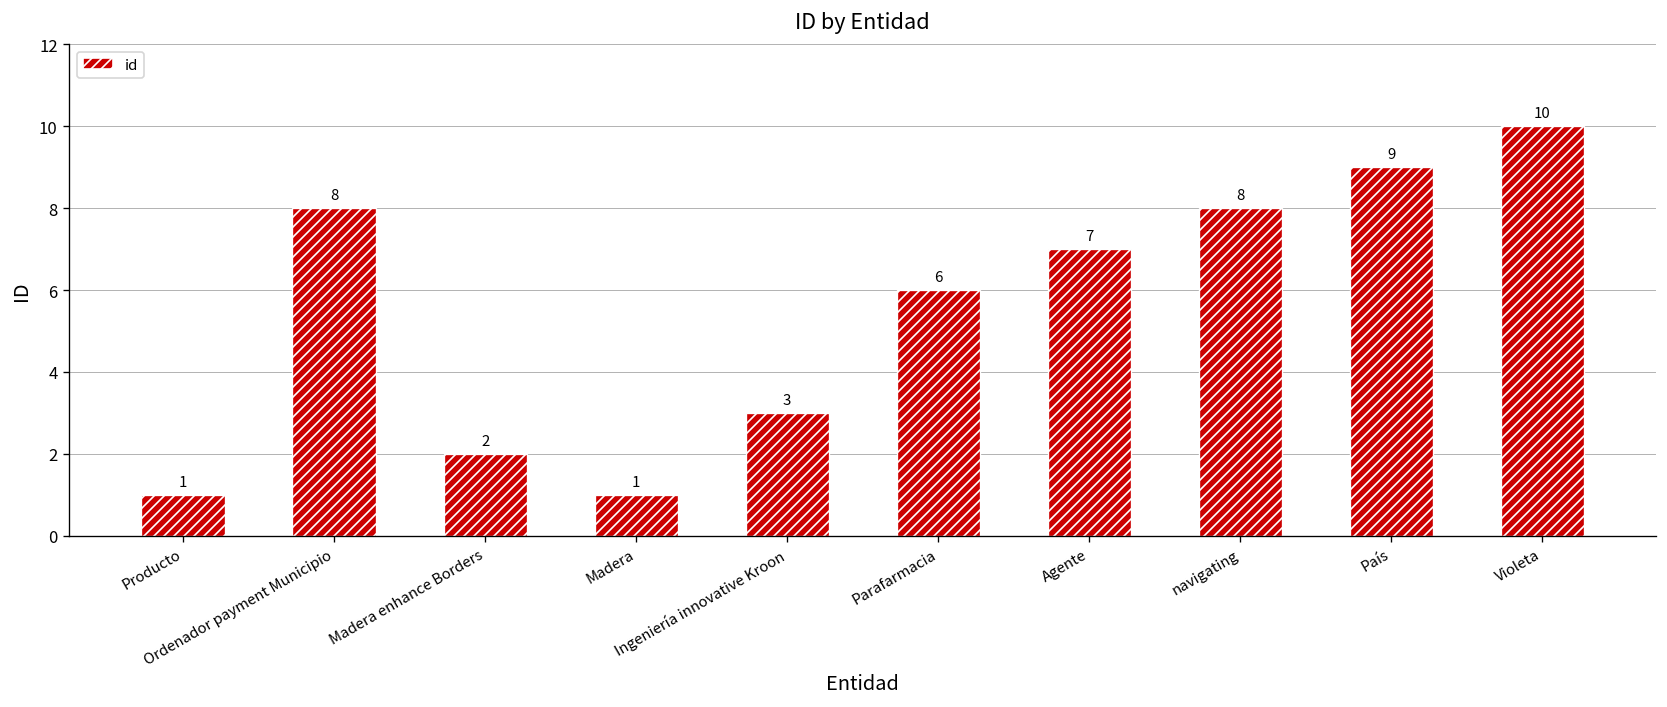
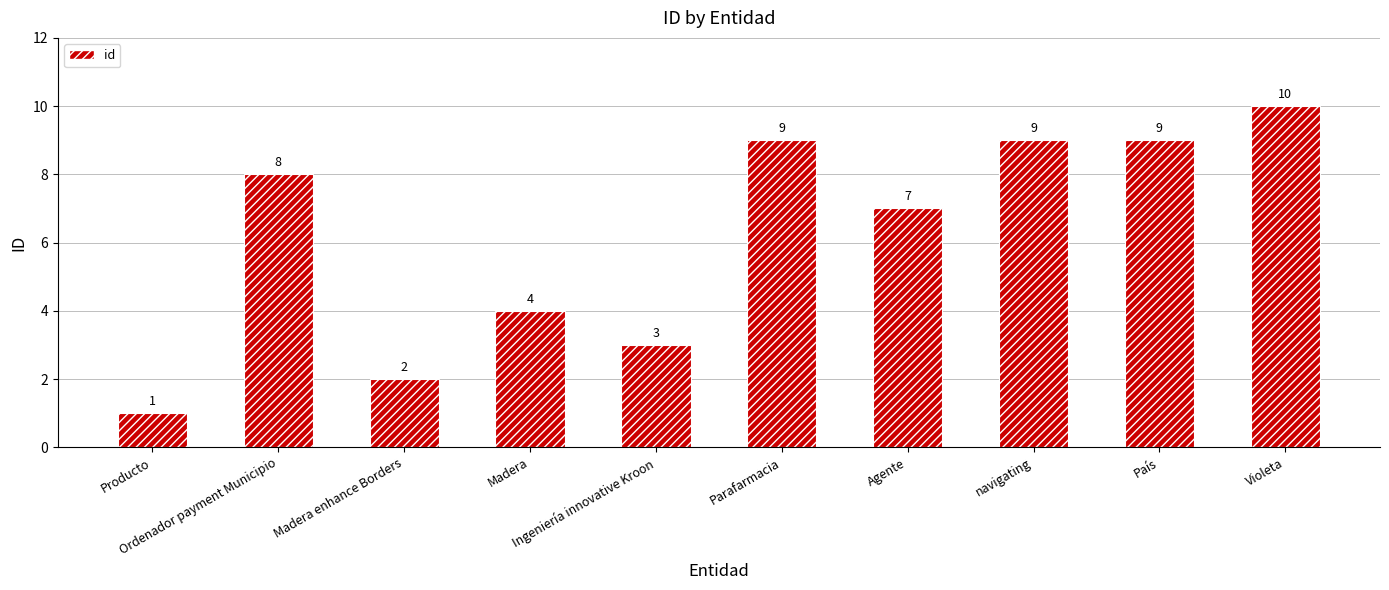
Madera: 1 -> 4
Parafarmacia: 6 -> 9
navigating: 8 -> 9
